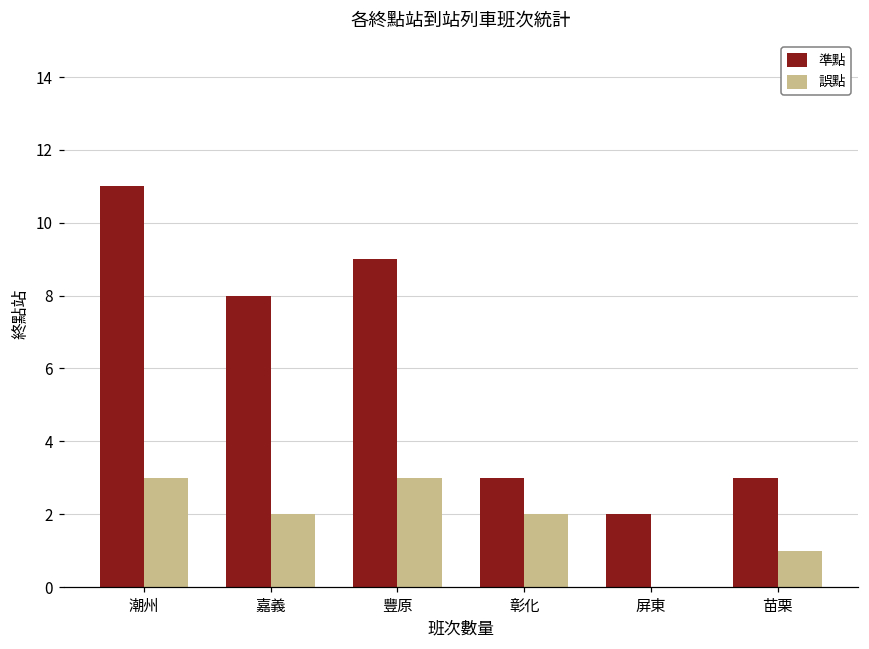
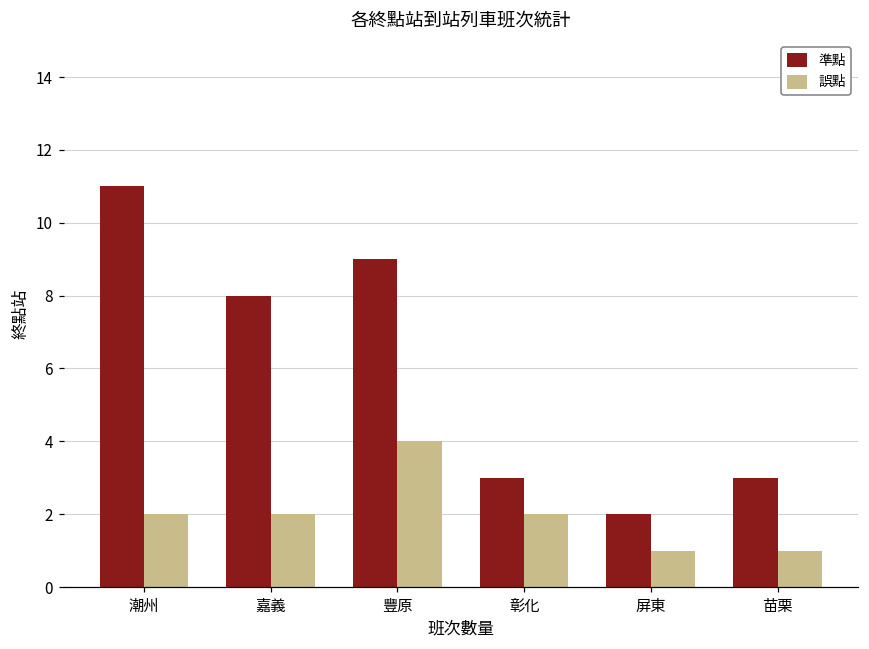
誤點, 潮州: 3 -> 2
誤點, 豐原: 3 -> 4
誤點, 屏東: 0 -> 1
